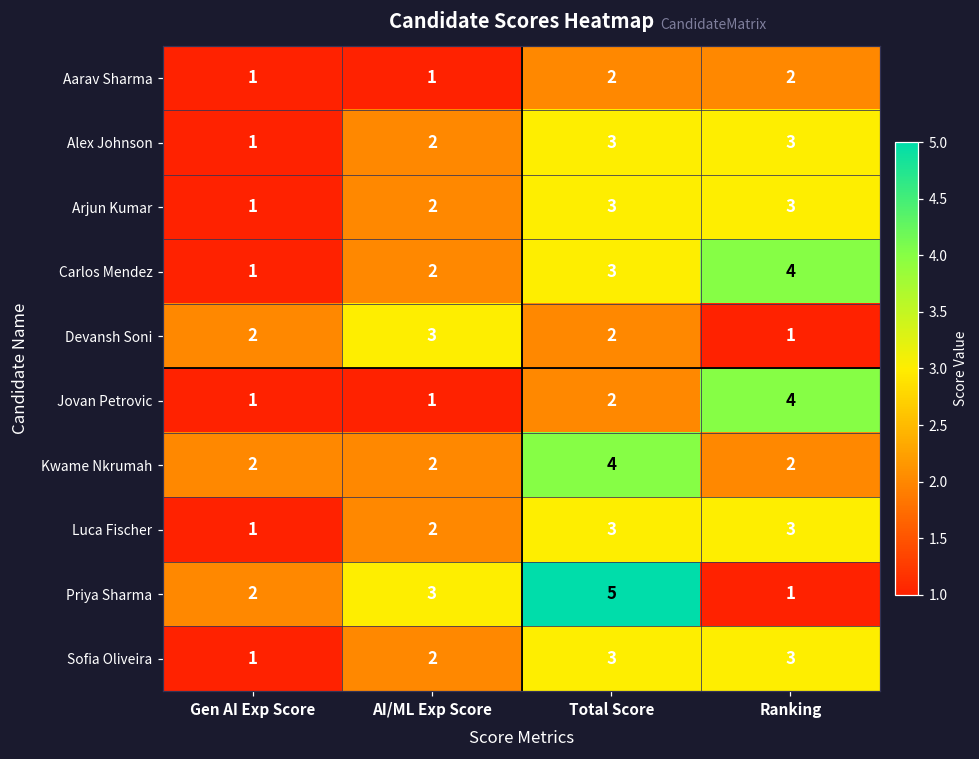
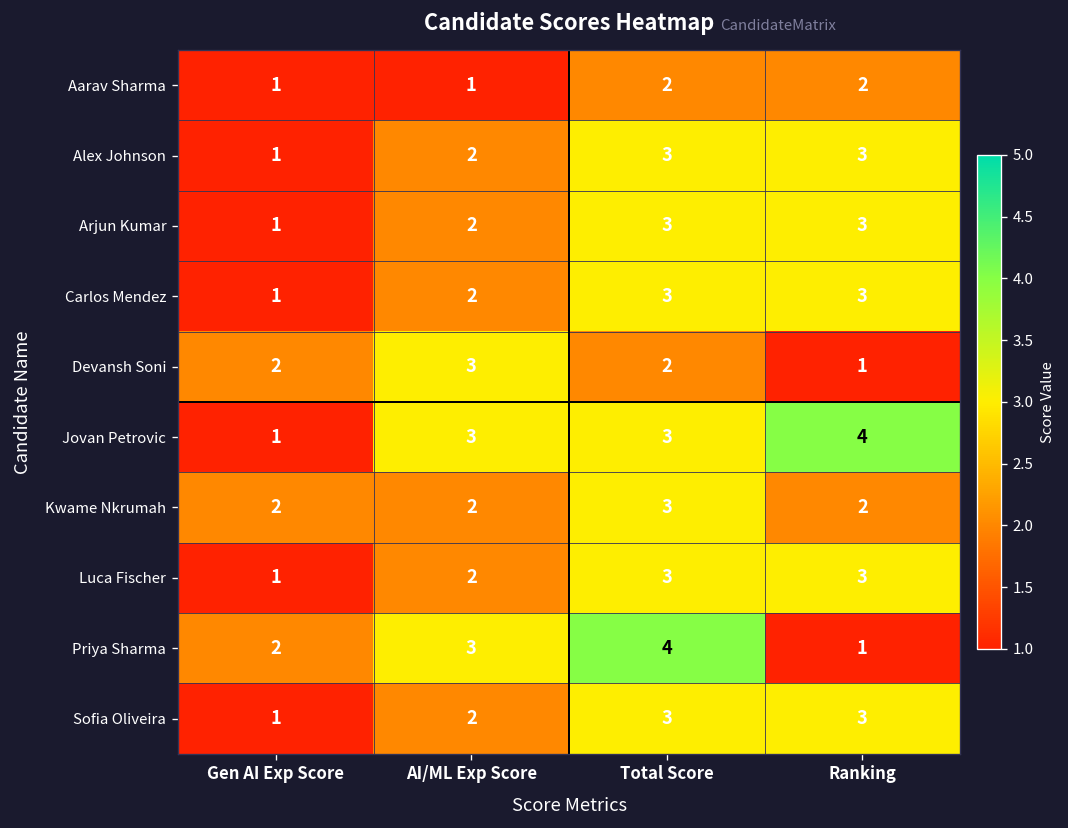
Carlos Mendez, Ranking: 4 -> 3
Jovan Petrovic, AI/ML Exp Score: 1 -> 3
Jovan Petrovic, Total Score: 2 -> 3
Kwame Nkrumah, Total Score: 4 -> 3
Priya Sharma, Total Score: 5 -> 4
